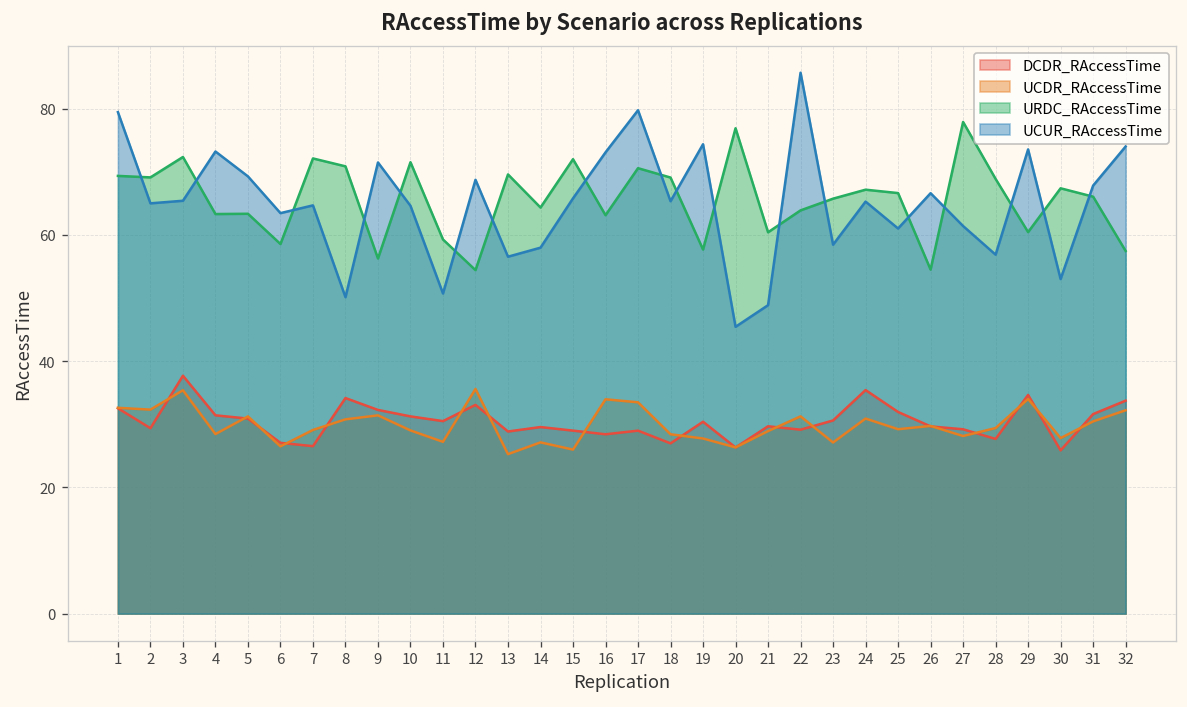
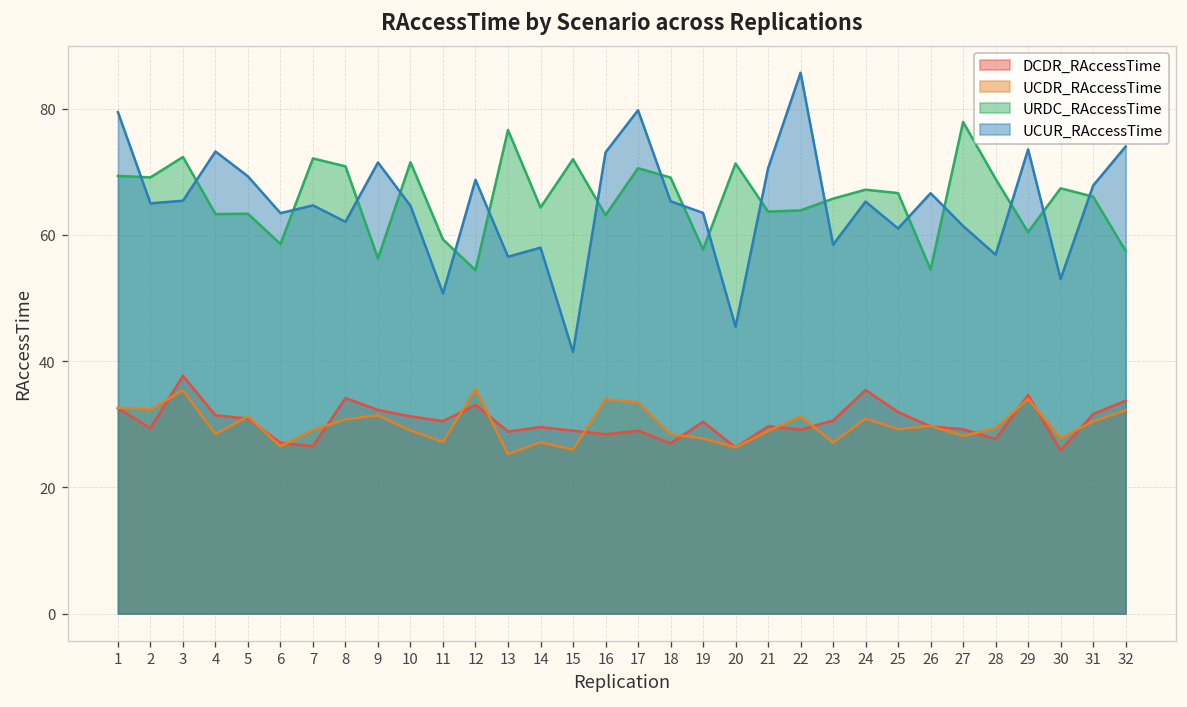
UCUR_RAccessTime, 8: 50 -> 62
URDC_RAccessTime, 13: 70 -> 77
UCUR_RAccessTime, 15: 66 -> 41
UCUR_RAccessTime, 19: 74 -> 63
URDC_RAccessTime, 20: 77 -> 71
URDC_RAccessTime, 21: 60 -> 64
UCUR_RAccessTime, 21: 49 -> 71
